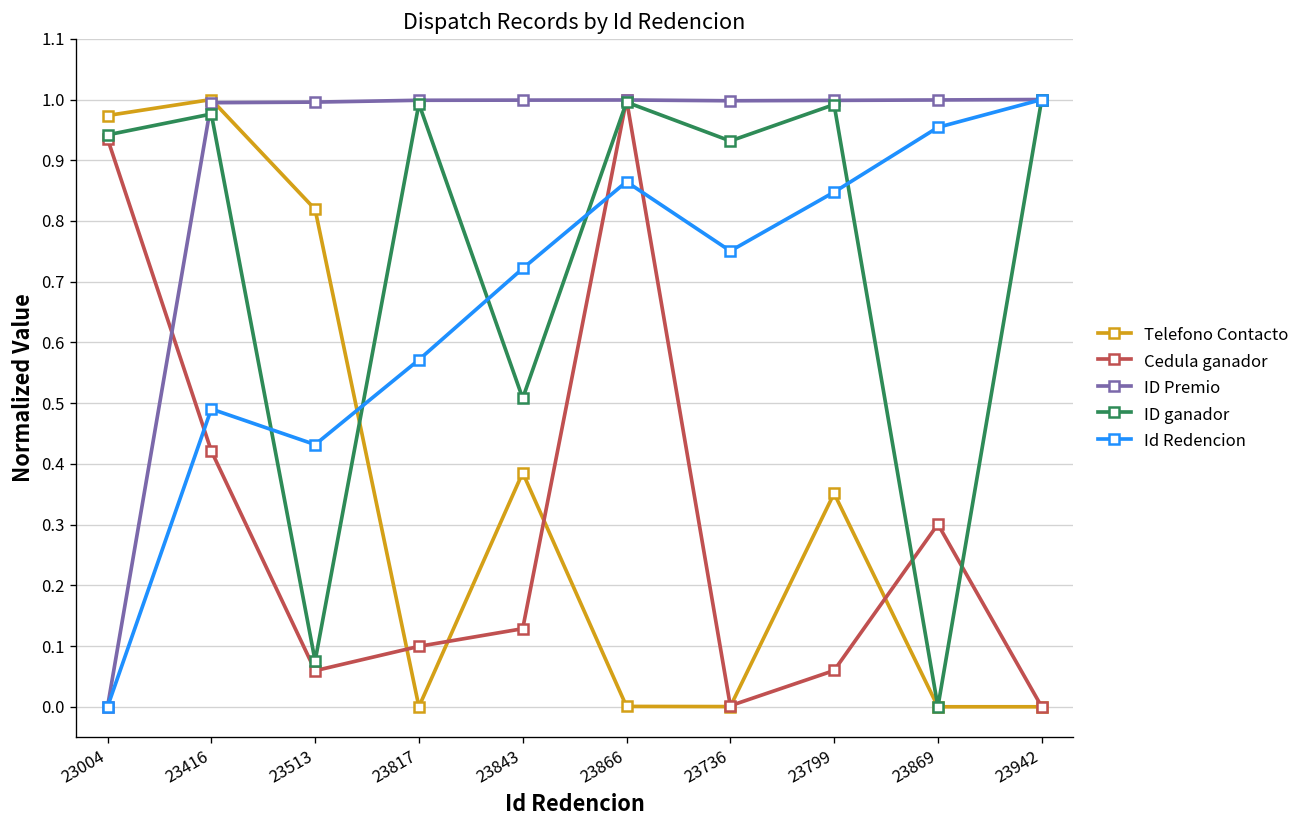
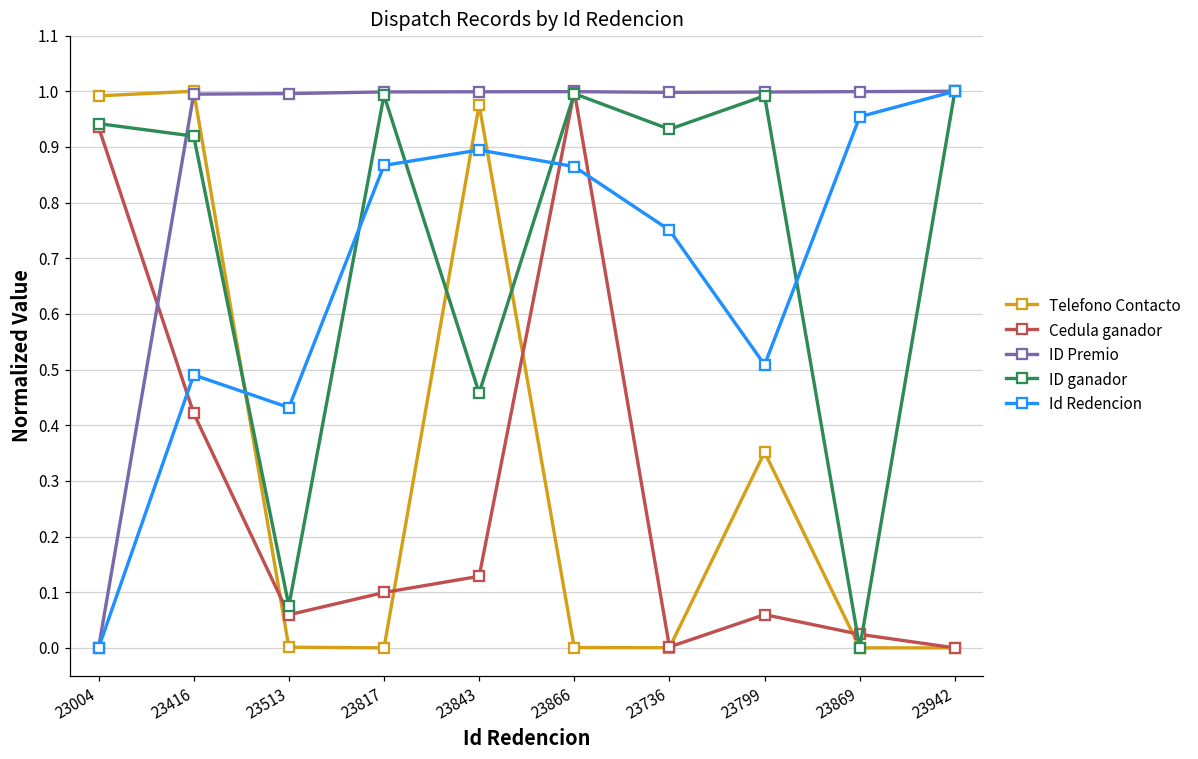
Telefono Contacto, 23004: 0.97 -> 0.99
ID ganador, 23416: 0.98 -> 0.92
Telefono Contacto, 23513: 0.82 -> 0.00
Id Redencion, 23817: 0.57 -> 0.87
Telefono Contacto, 23843: 0.39 -> 0.98
ID ganador, 23843: 0.51 -> 0.46
Id Redencion, 23843: 0.72 -> 0.89
Id Redencion, 23799: 0.85 -> 0.51
Cedula ganador, 23869: 0.30 -> 0.02
